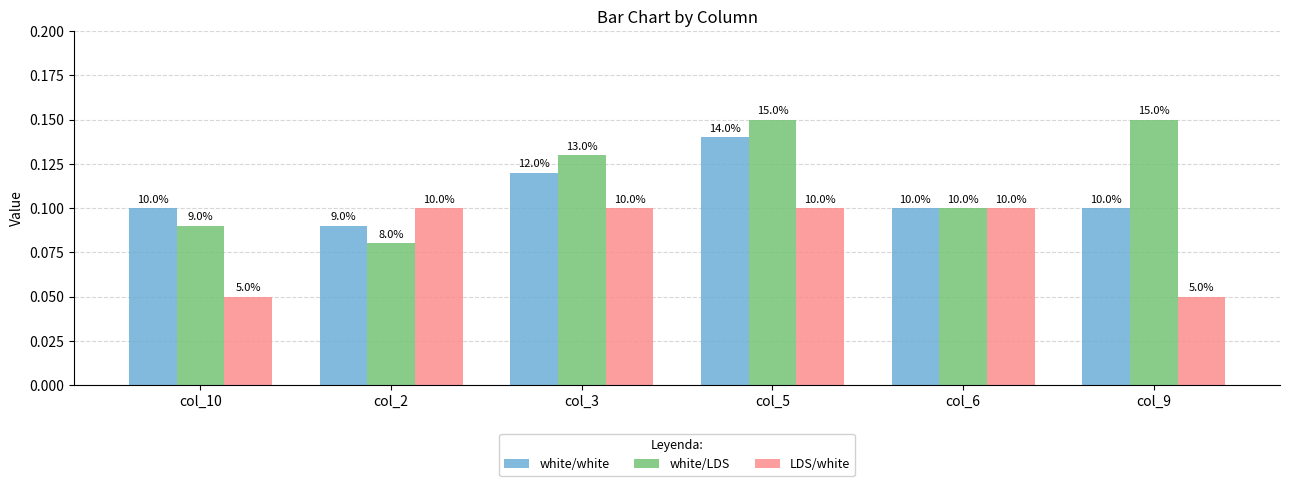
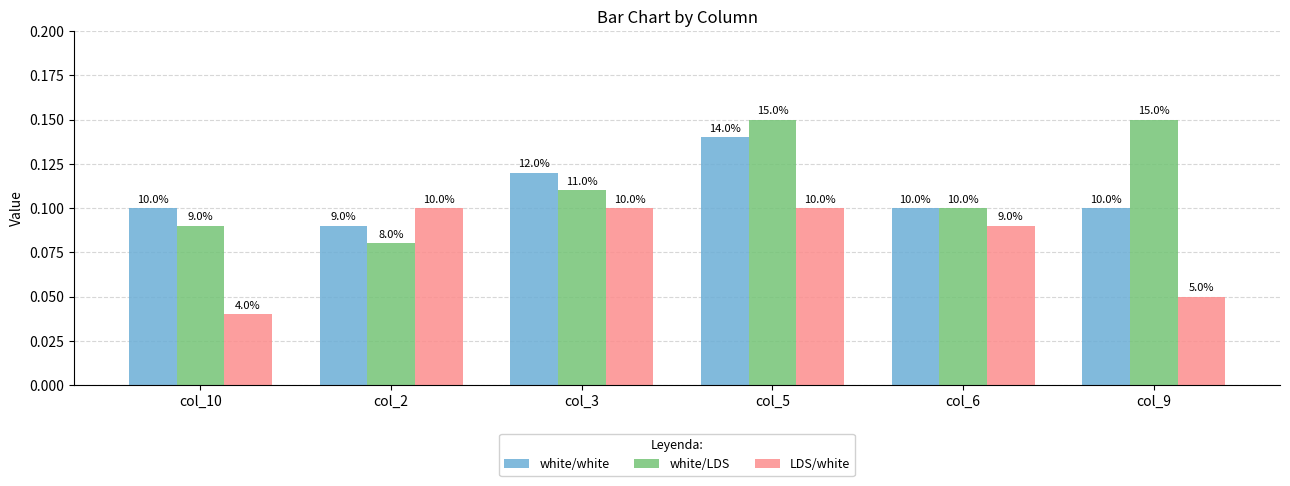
LDS/white, col_10: 5.0% -> 4.0%
white/LDS, col_3: 13.0% -> 11.0%
LDS/white, col_6: 10.0% -> 9.0%
